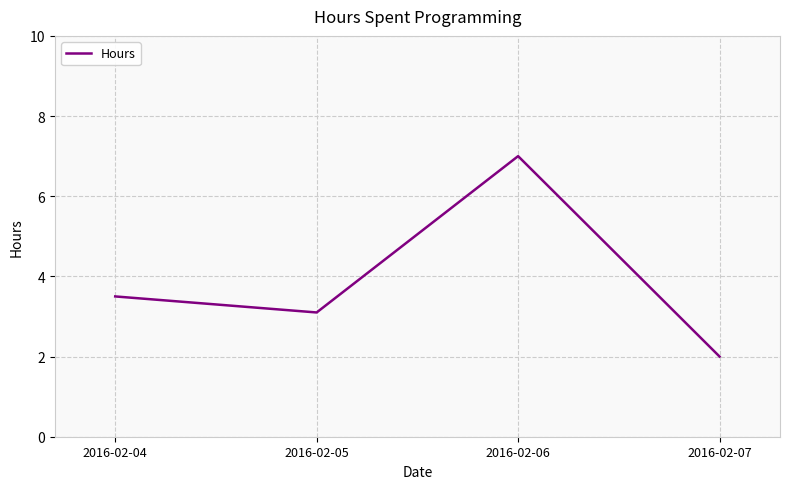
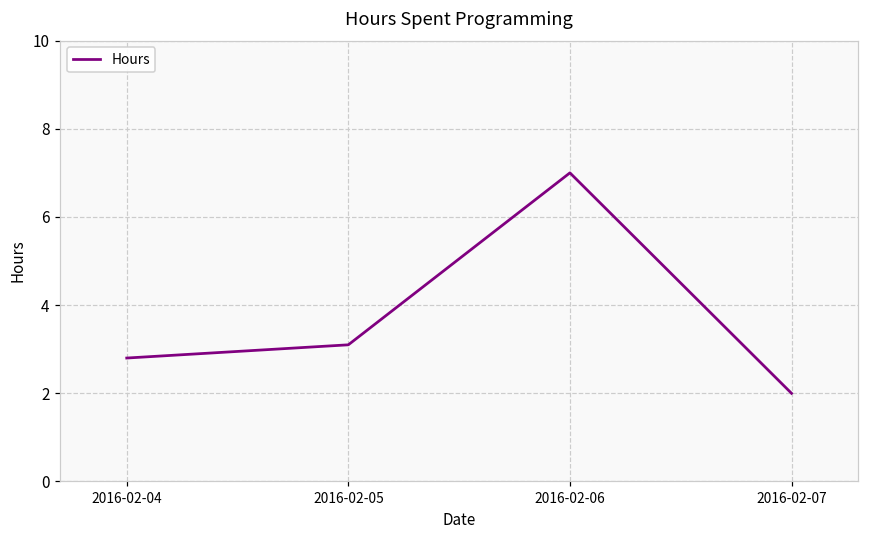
2016-02-04: 3.5 -> 2.8
